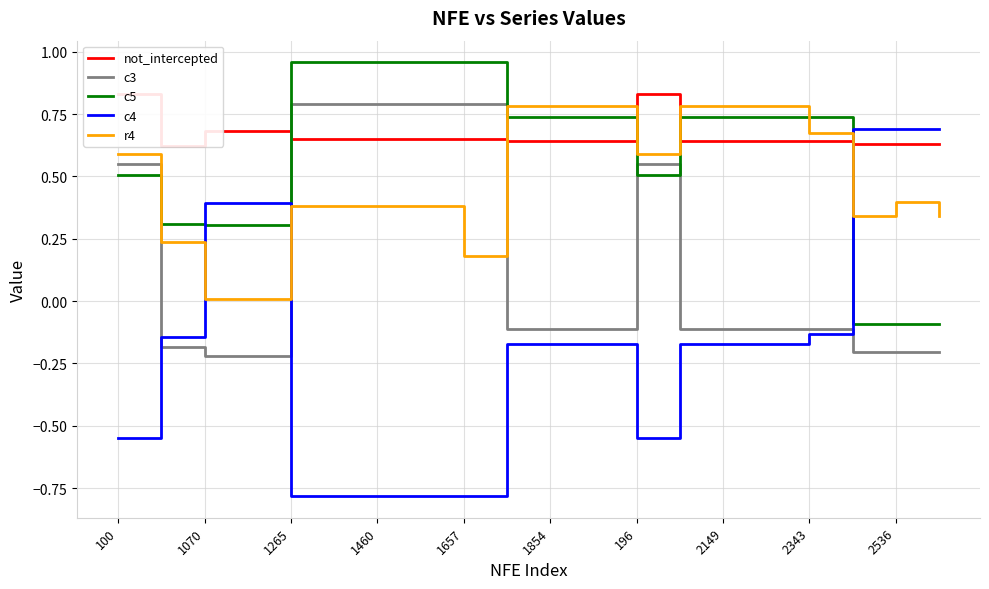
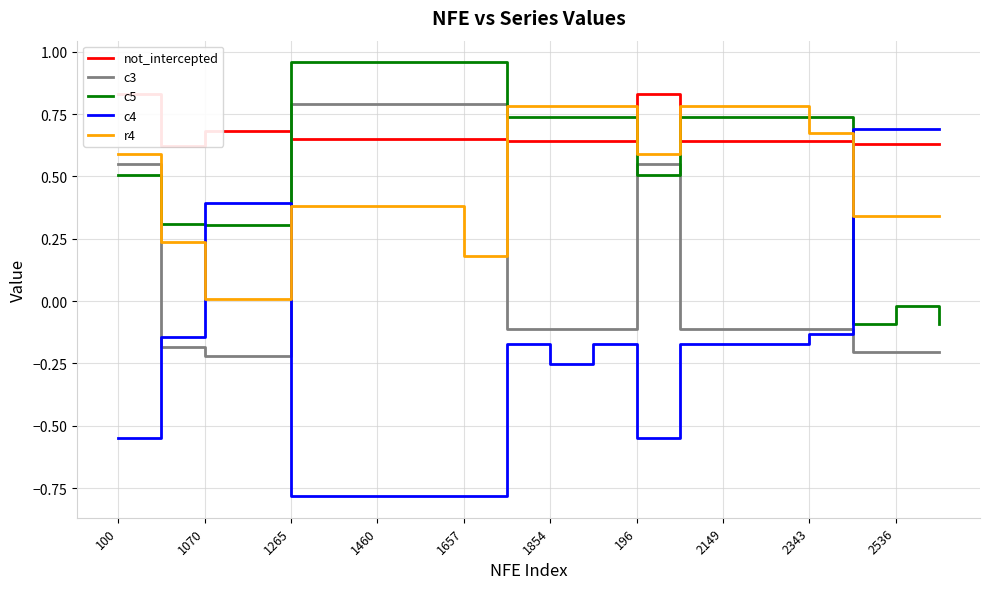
c4, 1854: -0.17 -> -0.25
c5, 2536: -0.09 -> -0.02
r4, 2536: 0.40 -> 0.34
